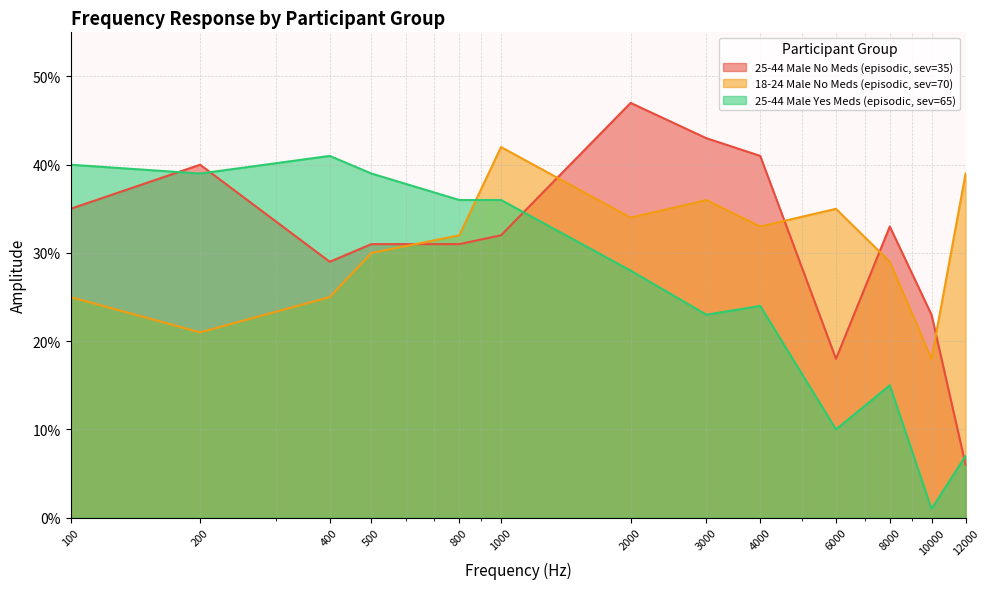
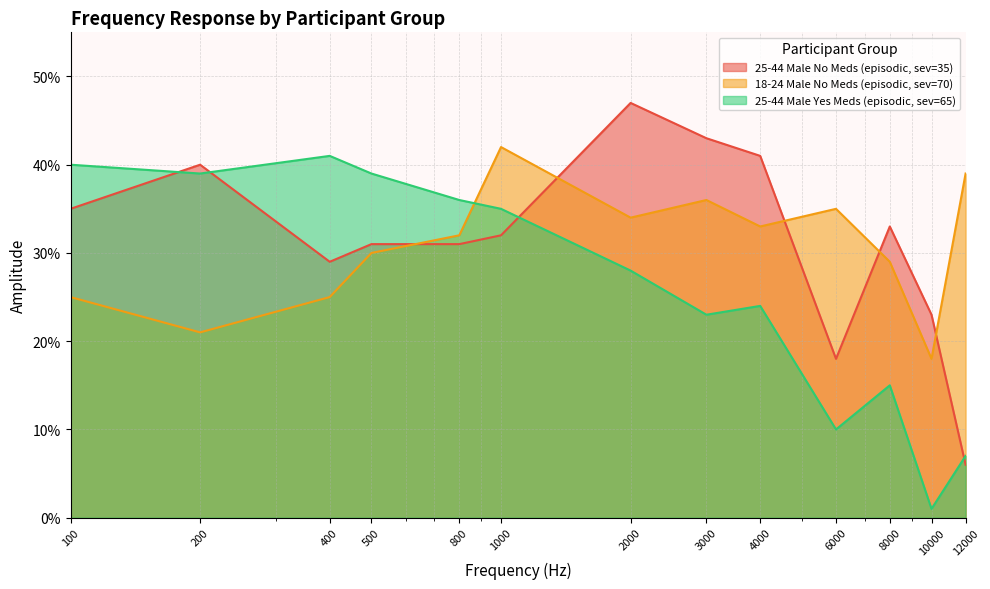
25-44 Male Yes Meds (episodic, sev=65), 1000: 36% -> 35%
